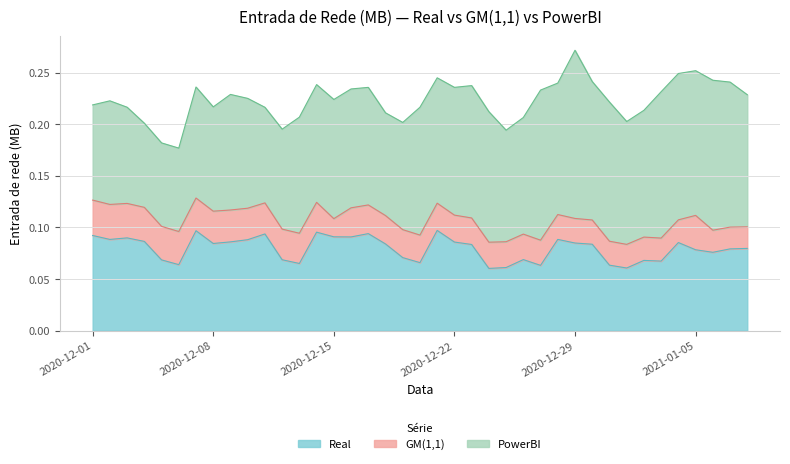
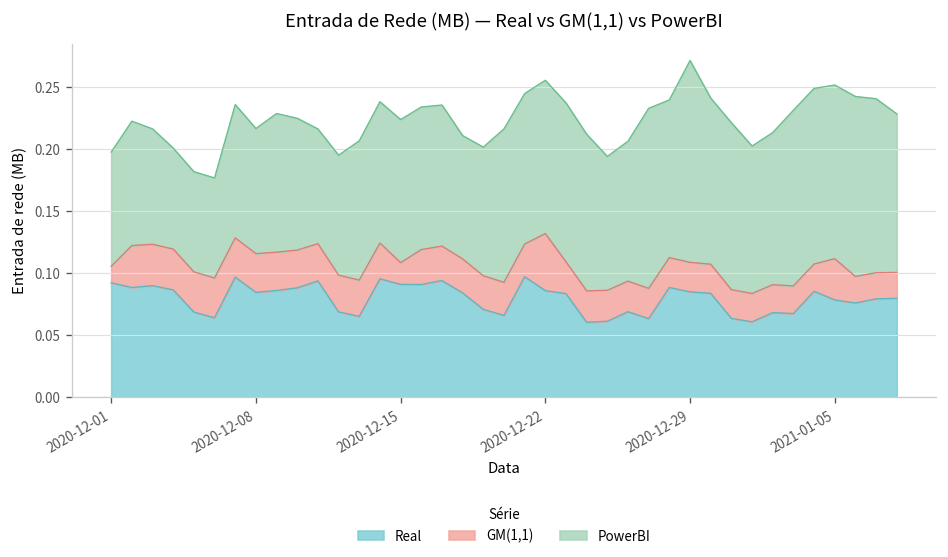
GM(1,1), 2020-12-01: 0.034 -> 0.013
GM(1,1), 2020-12-22: 0.026 -> 0.046
